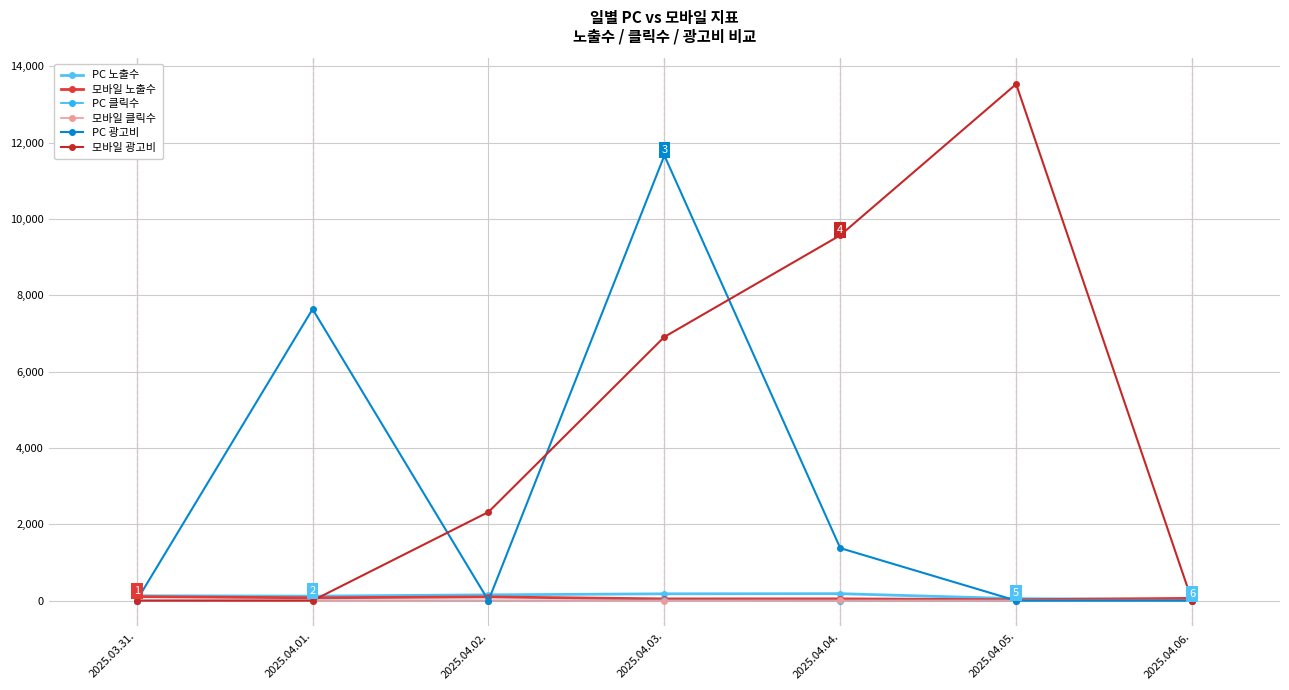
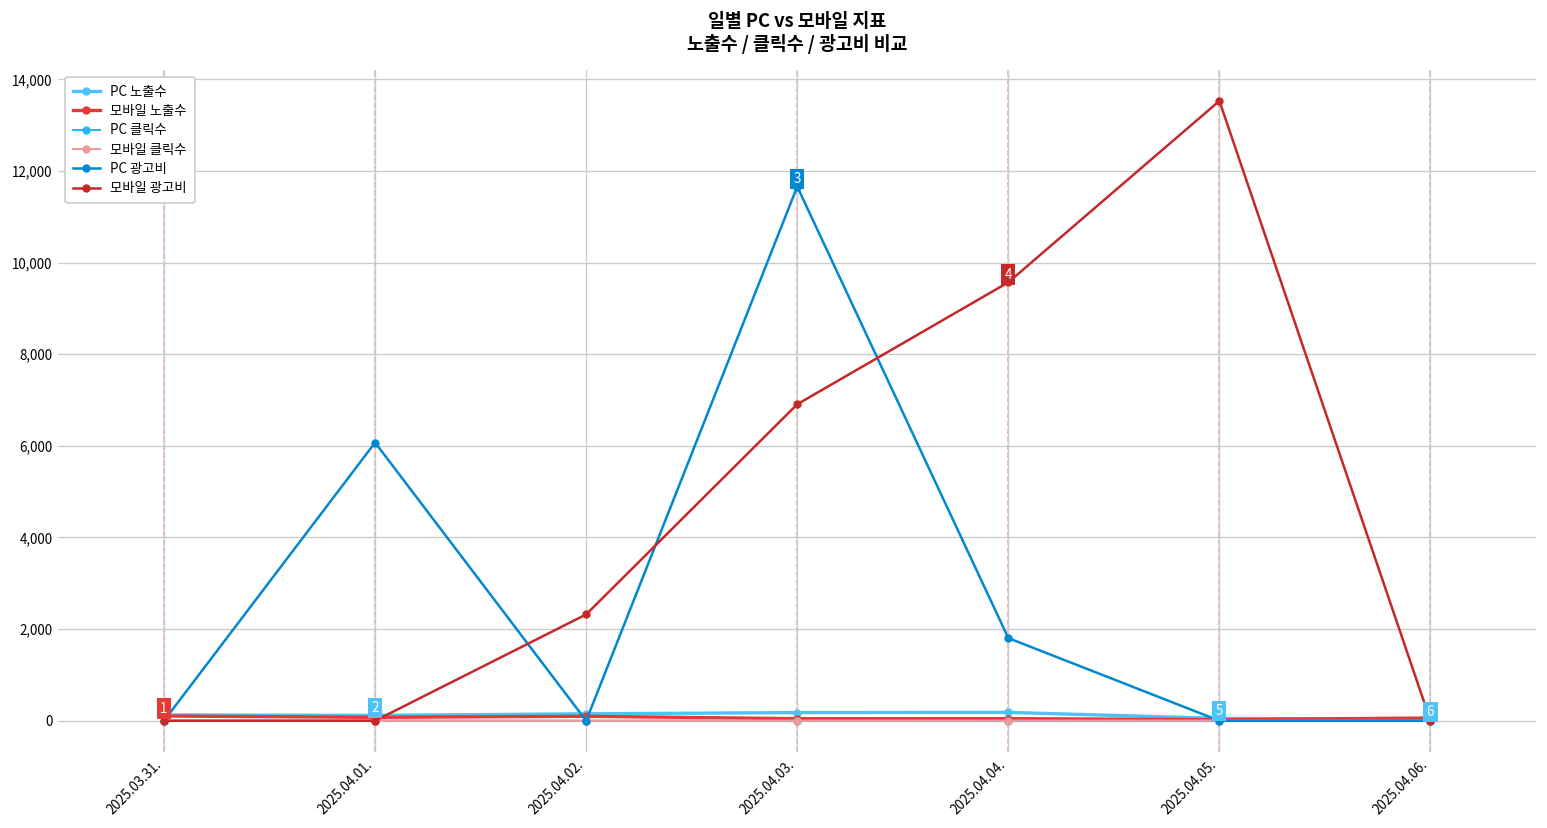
PC 광고비, 2025.04.01.: 7,600 -> 6,100
PC 광고비, 2025.04.04.: 1,400 -> 1,800
